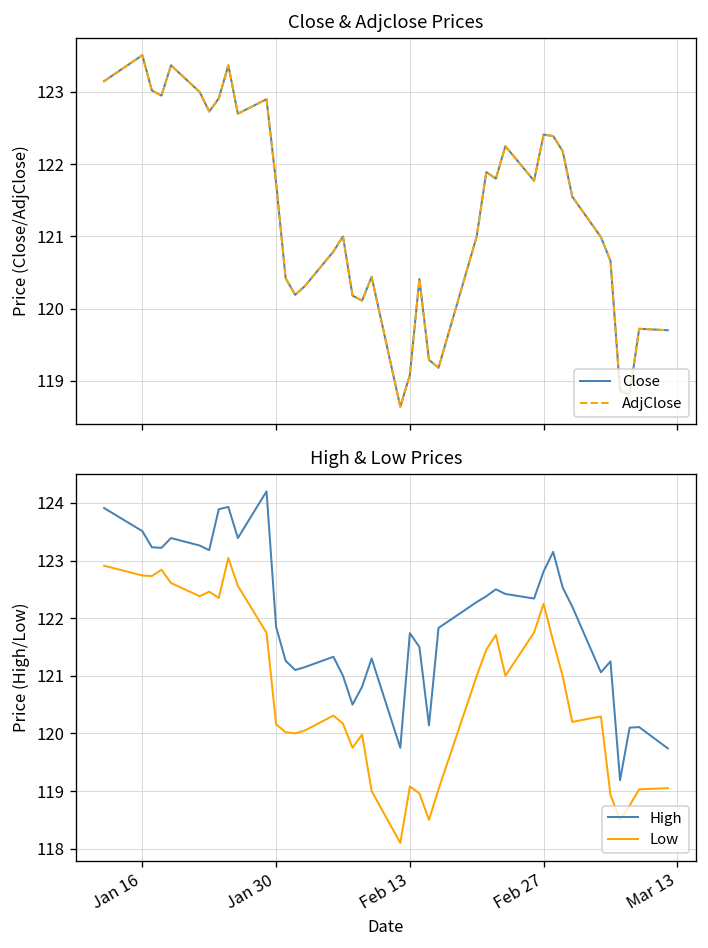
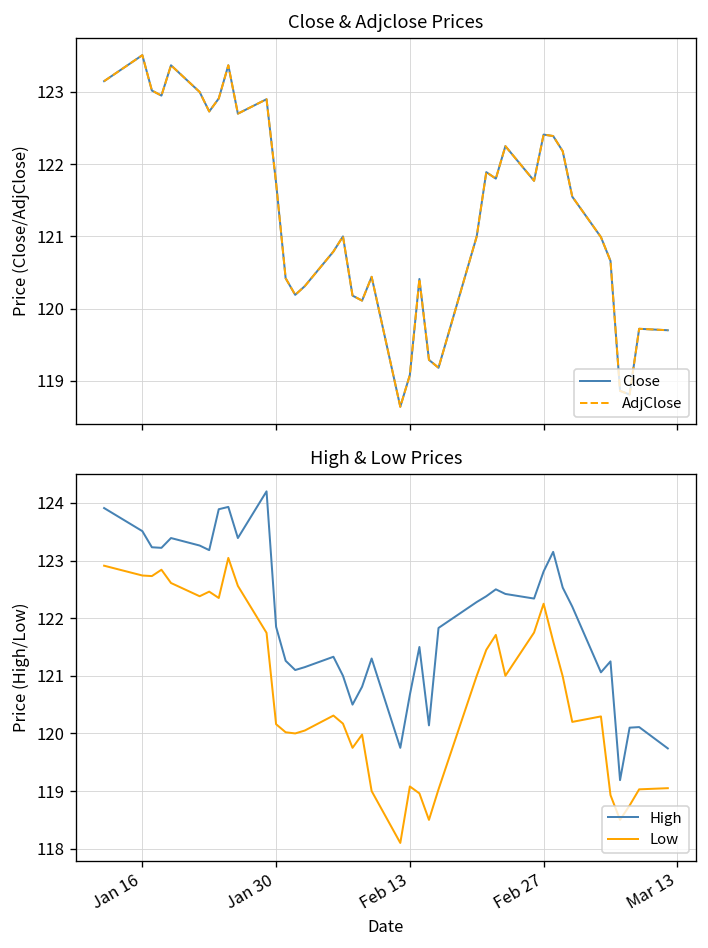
High & Low Prices, High, Feb 13: 121.7 -> 120.7
